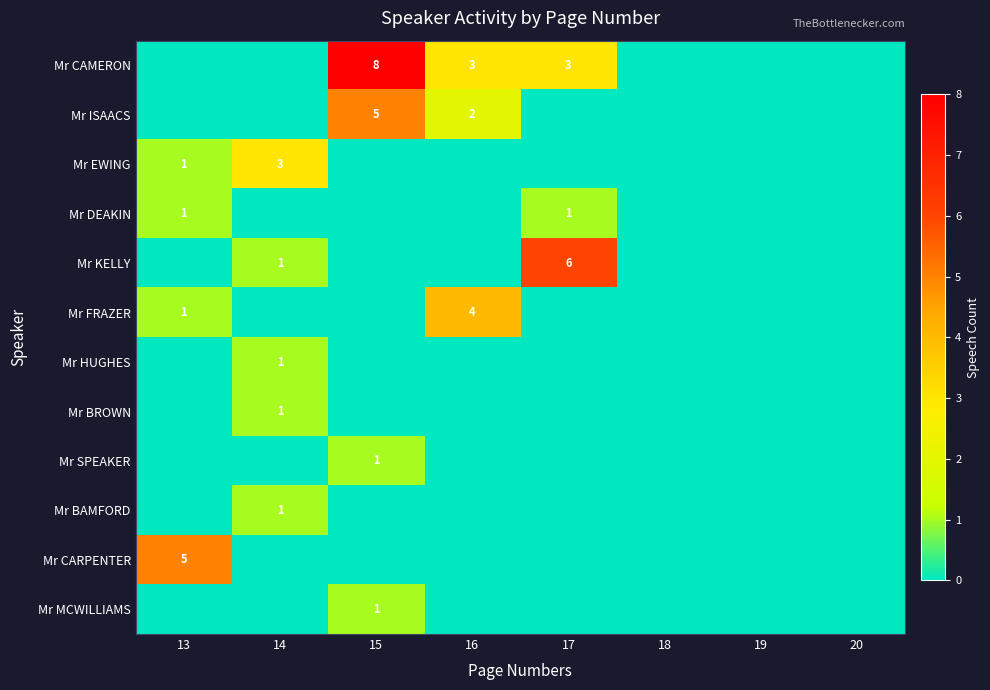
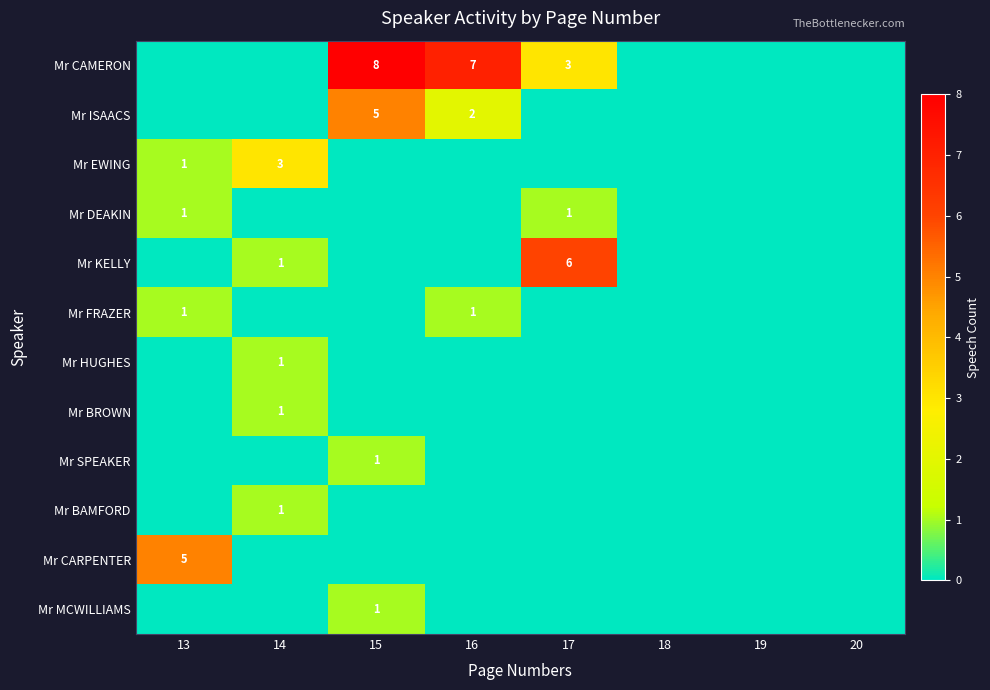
Mr CAMERON, 16: 3 -> 7
Mr FRAZER, 16: 4 -> 1
